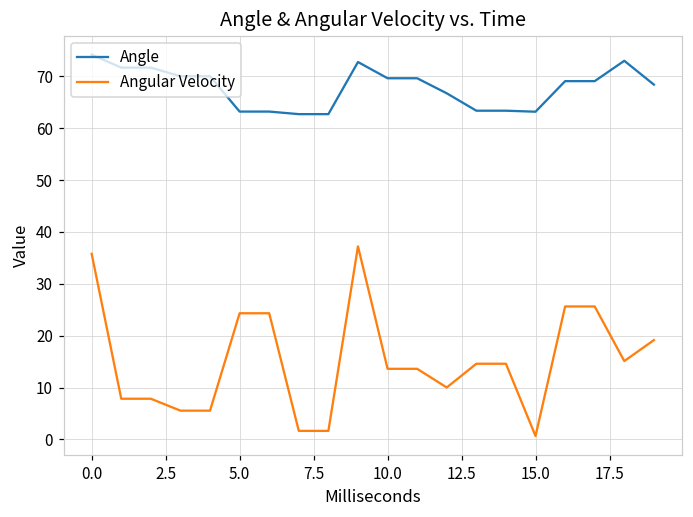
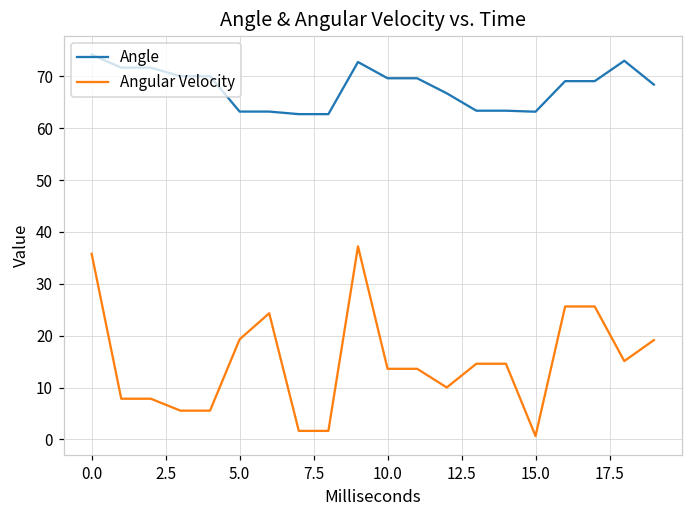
Angular Velocity, 5.0: 24 -> 19
